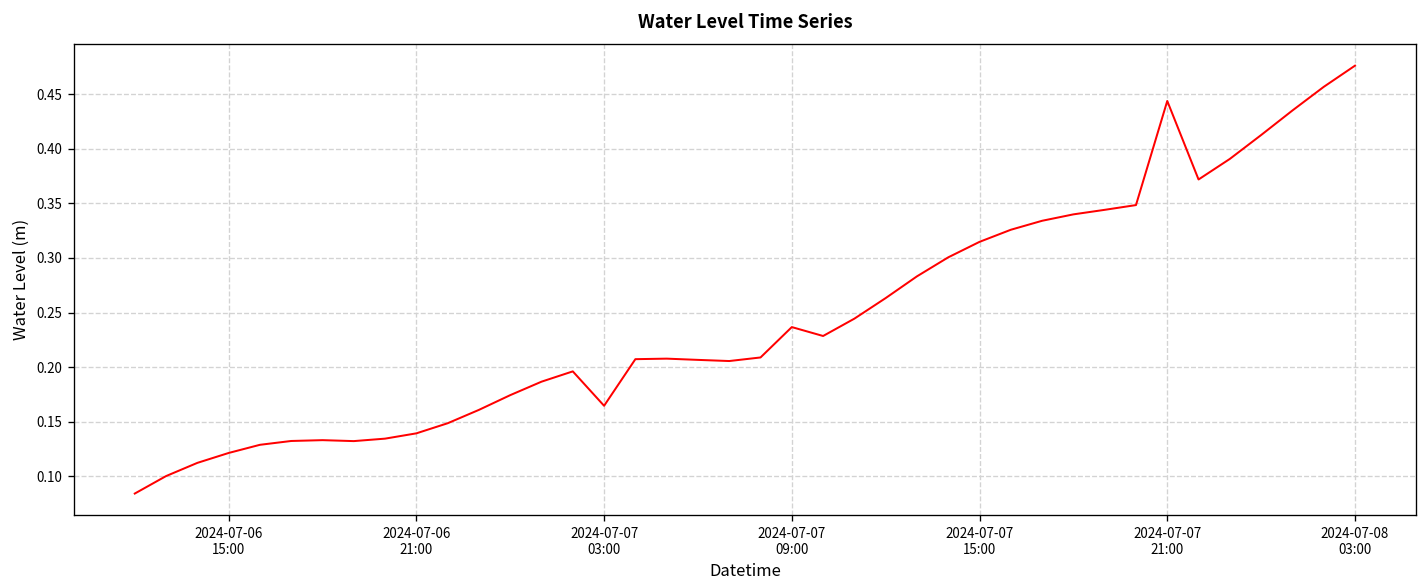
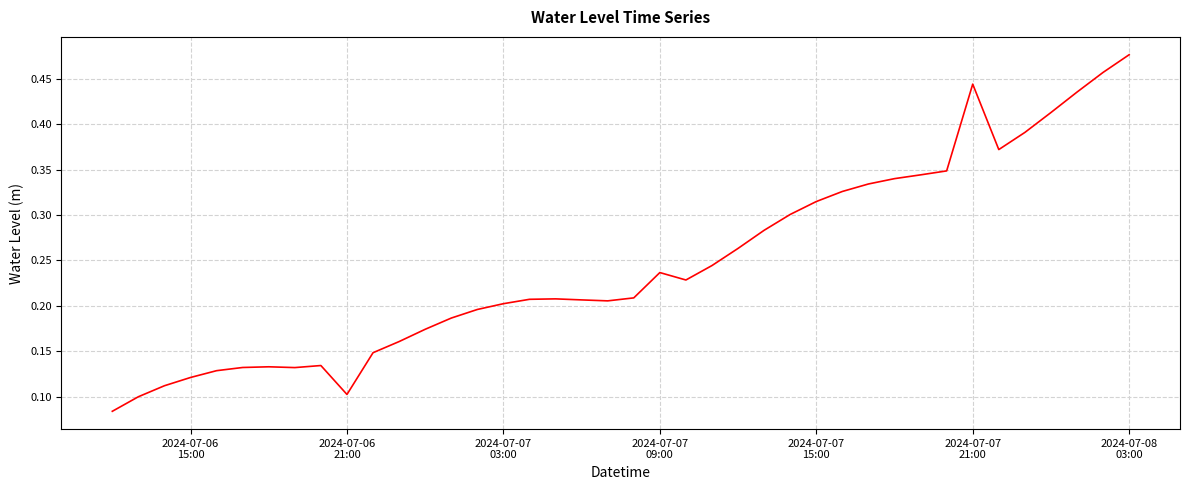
2024-07-06 21:00: 0.14 -> 0.10
2024-07-07 03:00: 0.16 -> 0.20
